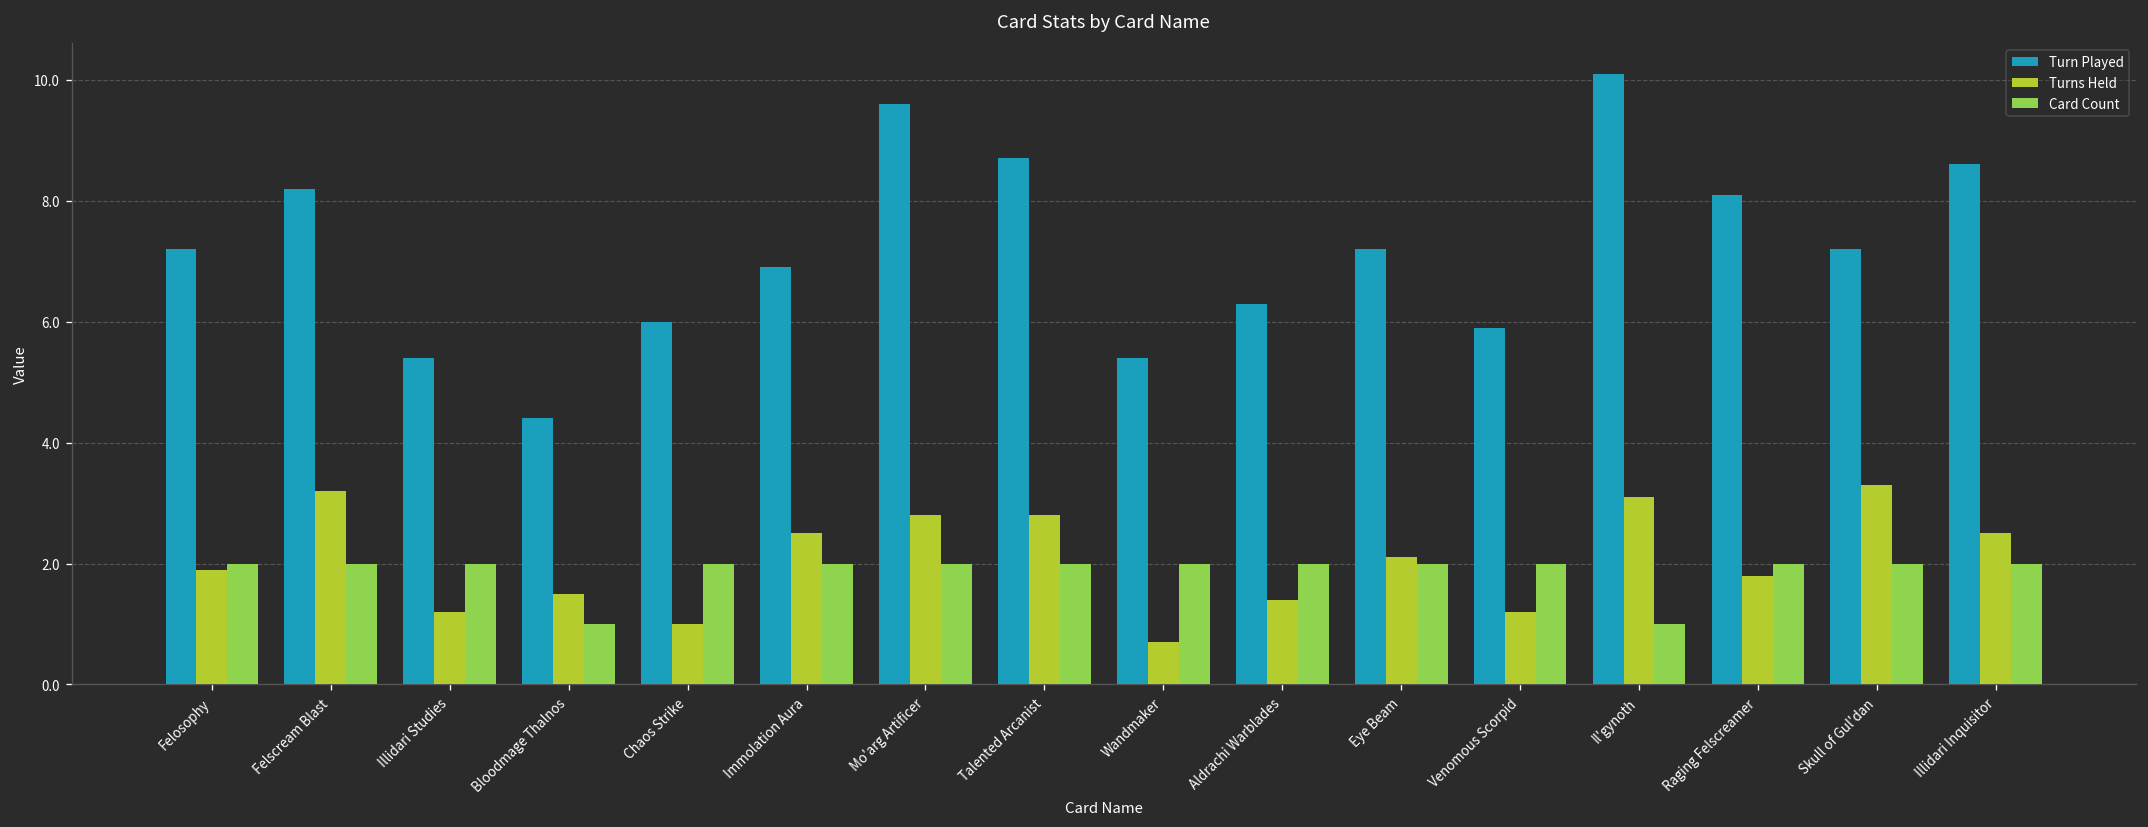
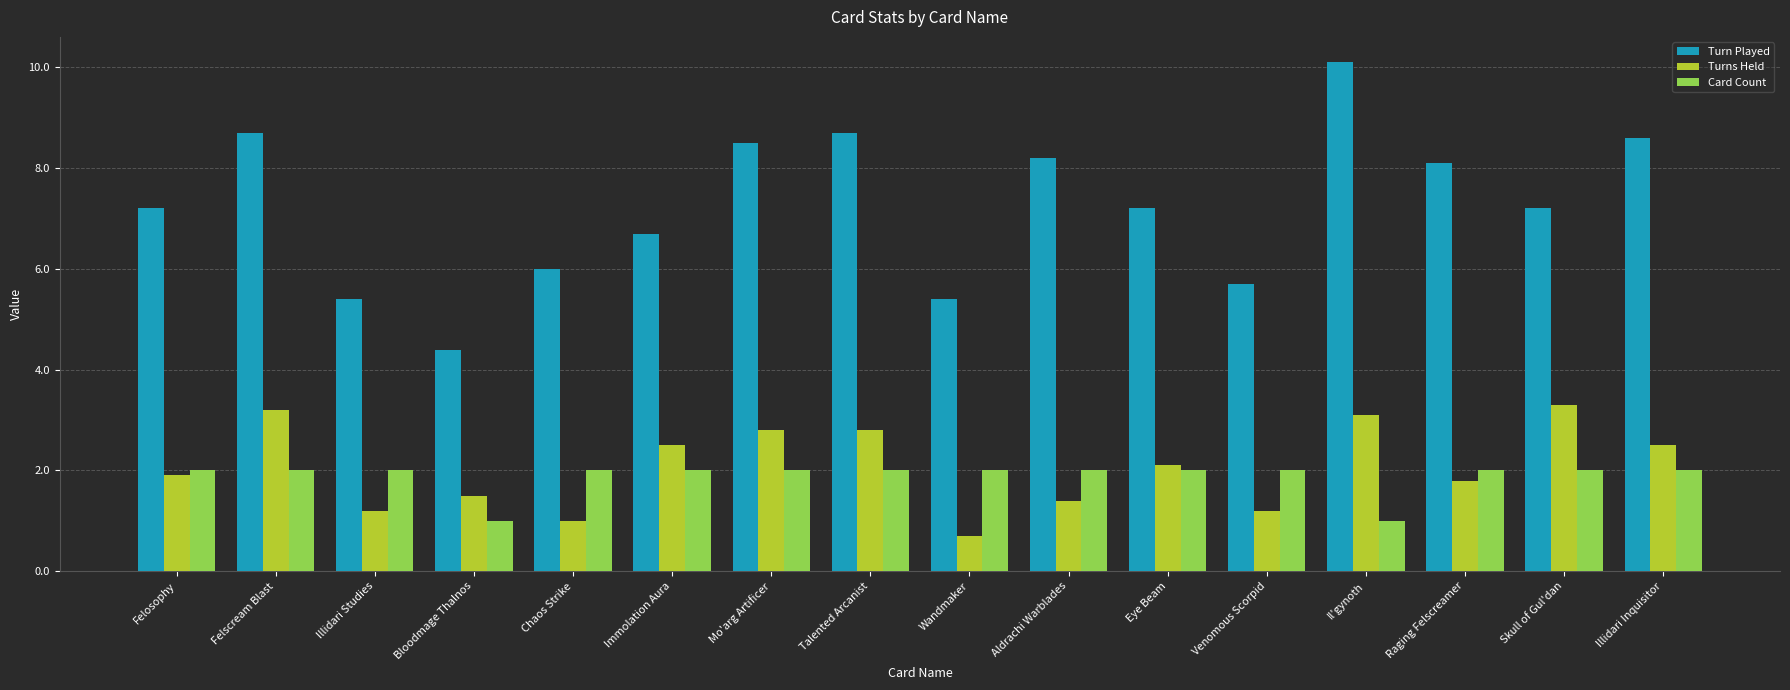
Turn Played, Felscream Blast: 8.2 -> 8.7
Turn Played, Immolation Aura: 6.9 -> 6.7
Turn Played, Mo'arg Artificer: 9.6 -> 8.5
Turn Played, Aldrachi Warblades: 6.3 -> 8.2
Turn Played, Venomous Scorpid: 5.9 -> 5.7
